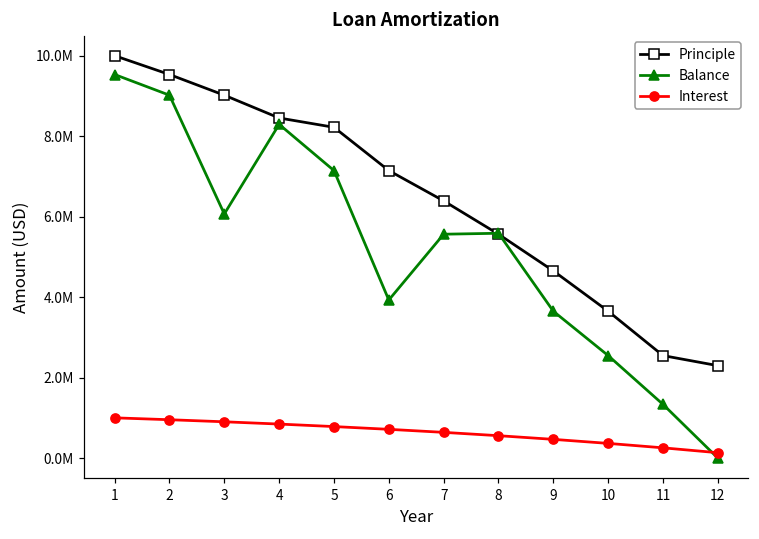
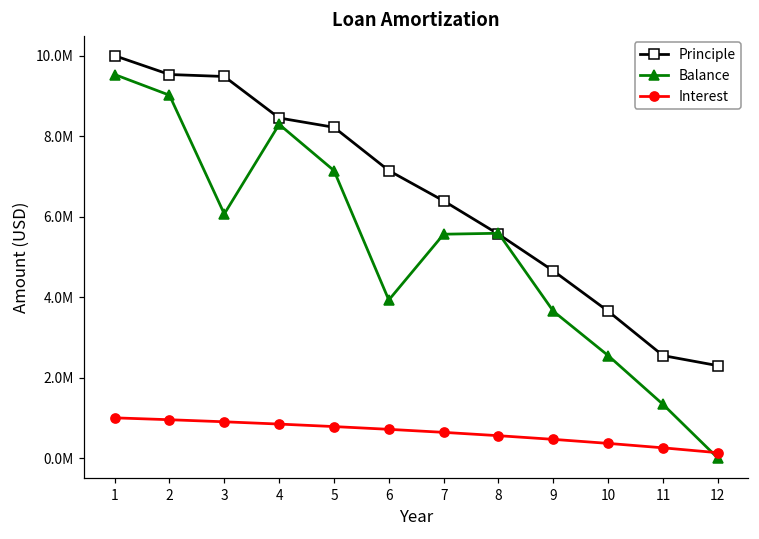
Principle, 3: 9000000 -> 9500000
